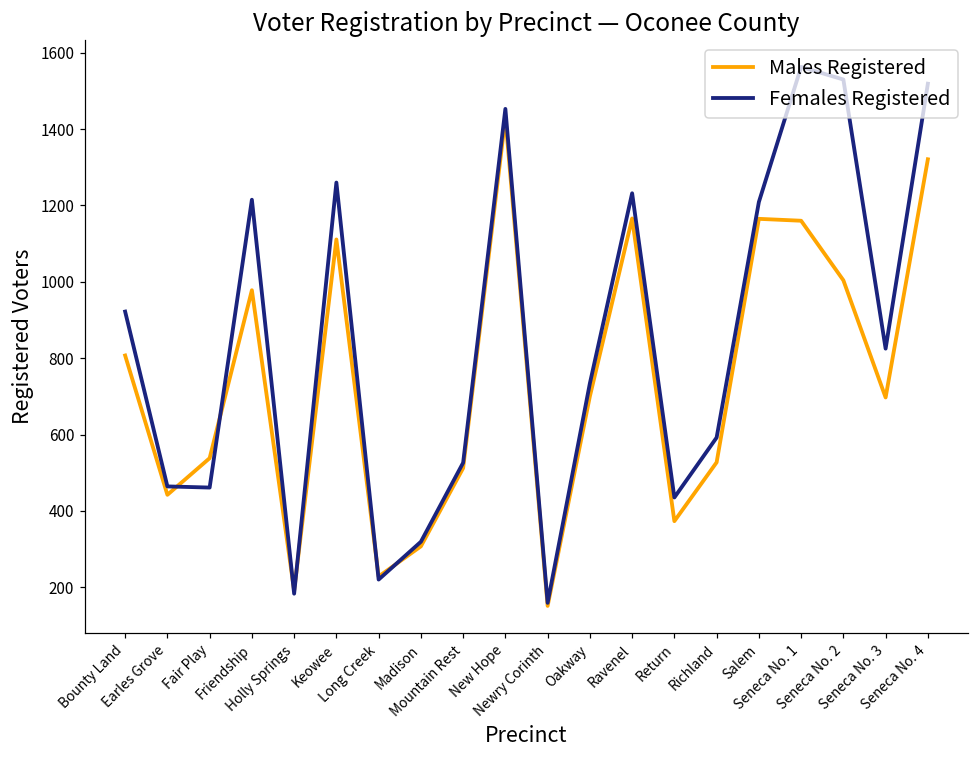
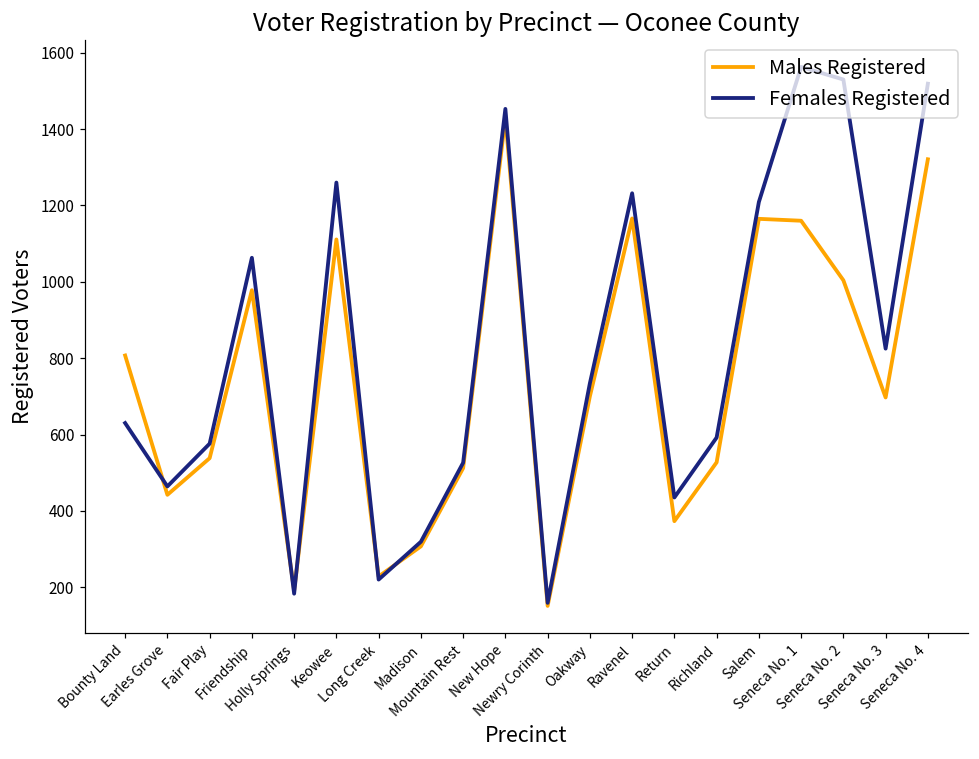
Females Registered, Bounty Land: 920 -> 630
Females Registered, Fair Play: 460 -> 580
Females Registered, Friendship: 1220 -> 1060
